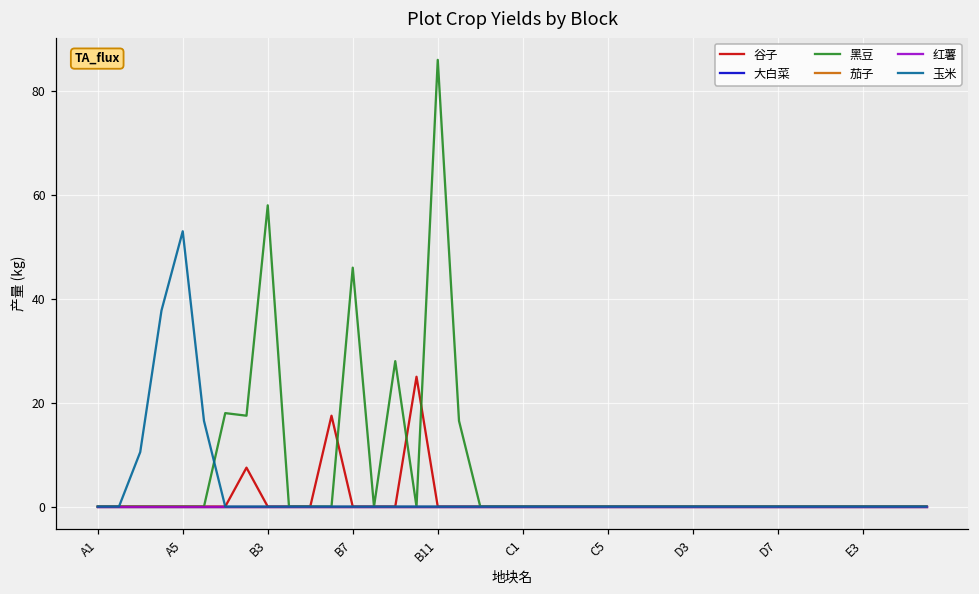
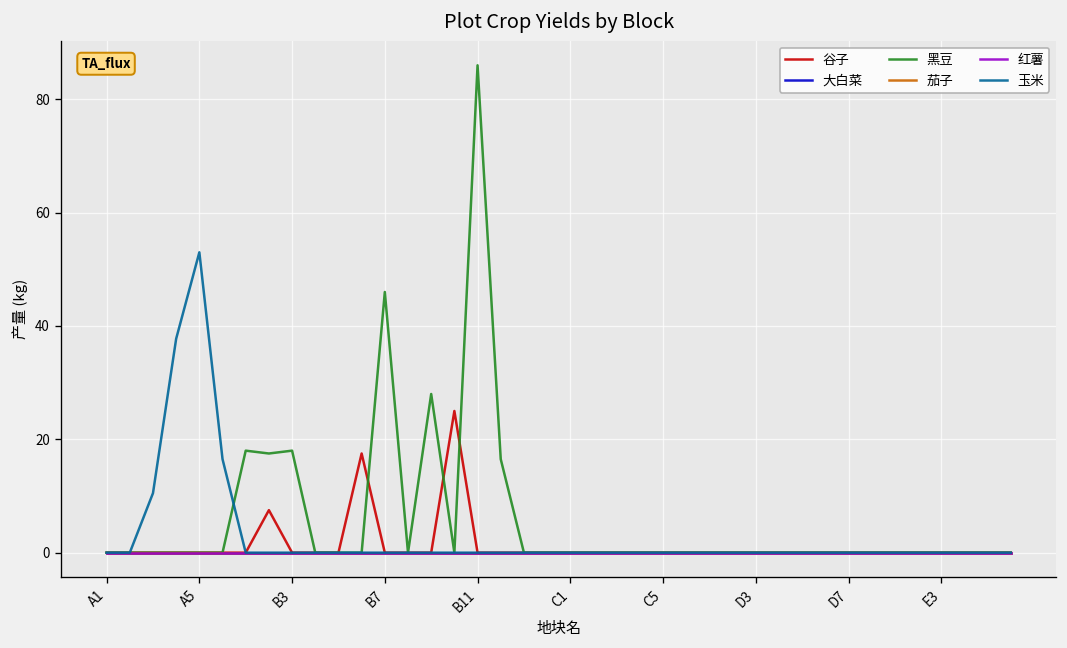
黑豆, B3: 58 -> 18
